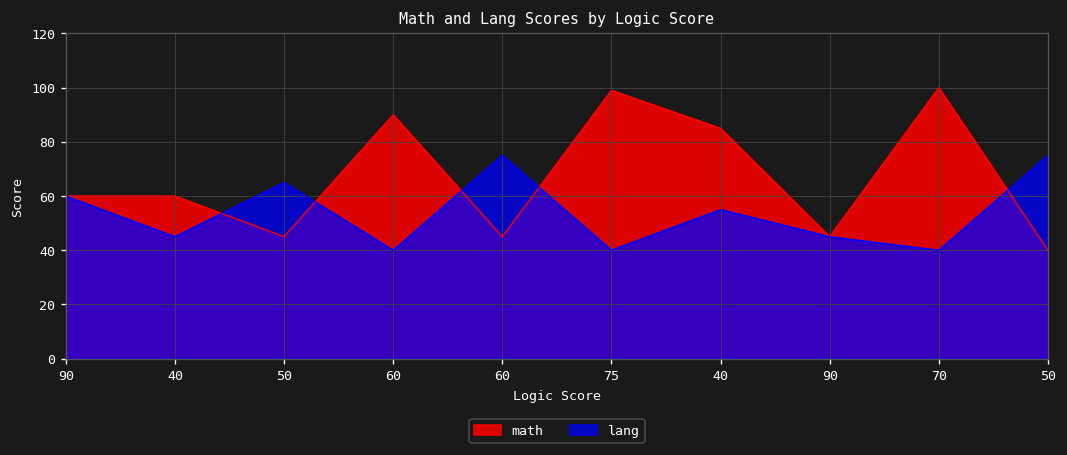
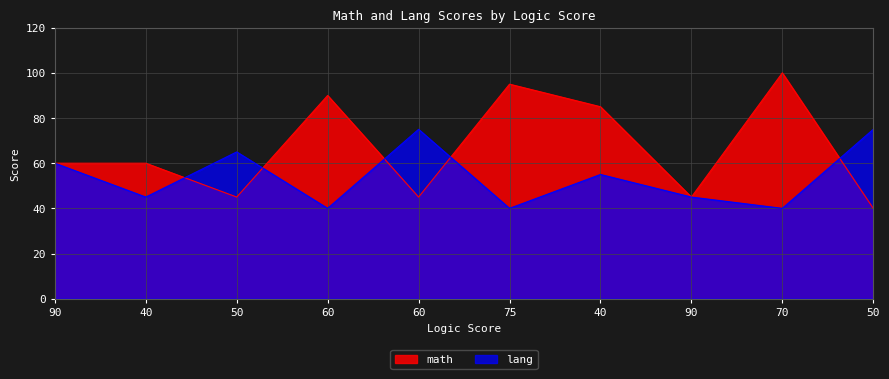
math, 75: 99 -> 95
